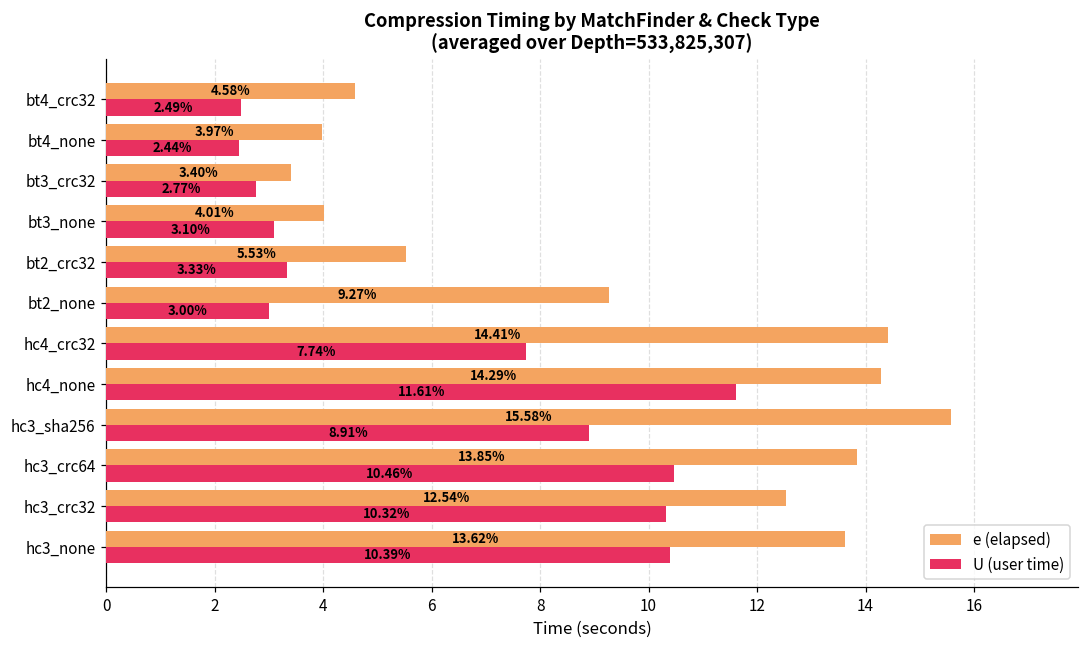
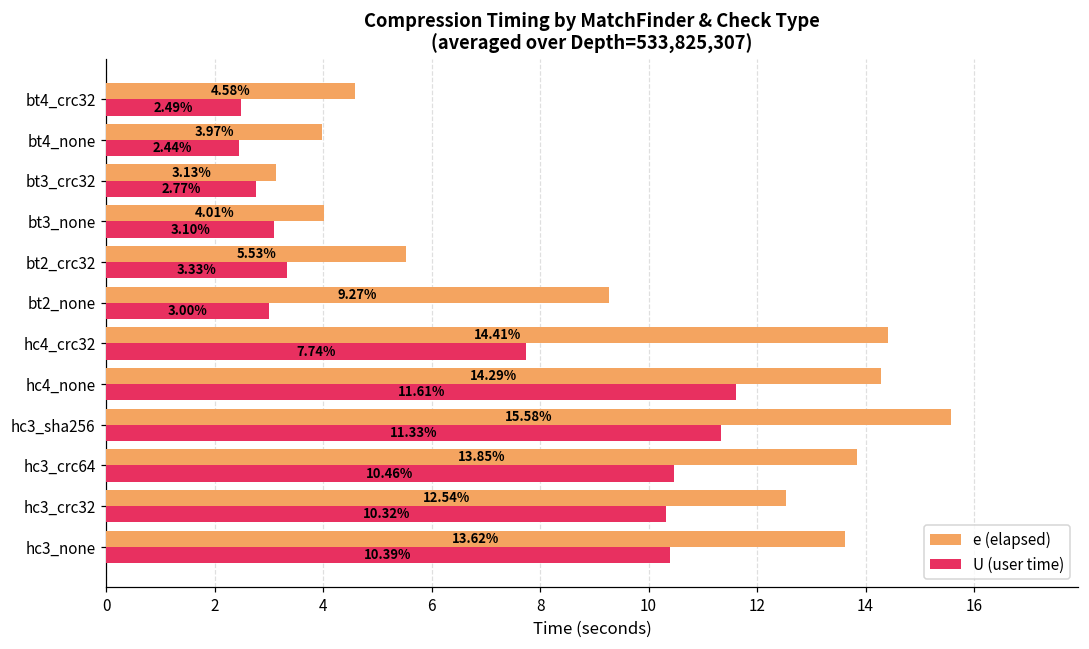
e (elapsed), bt3_crc32: 3.40% -> 3.13%
U (user time), hc3_sha256: 8.91% -> 11.33%
